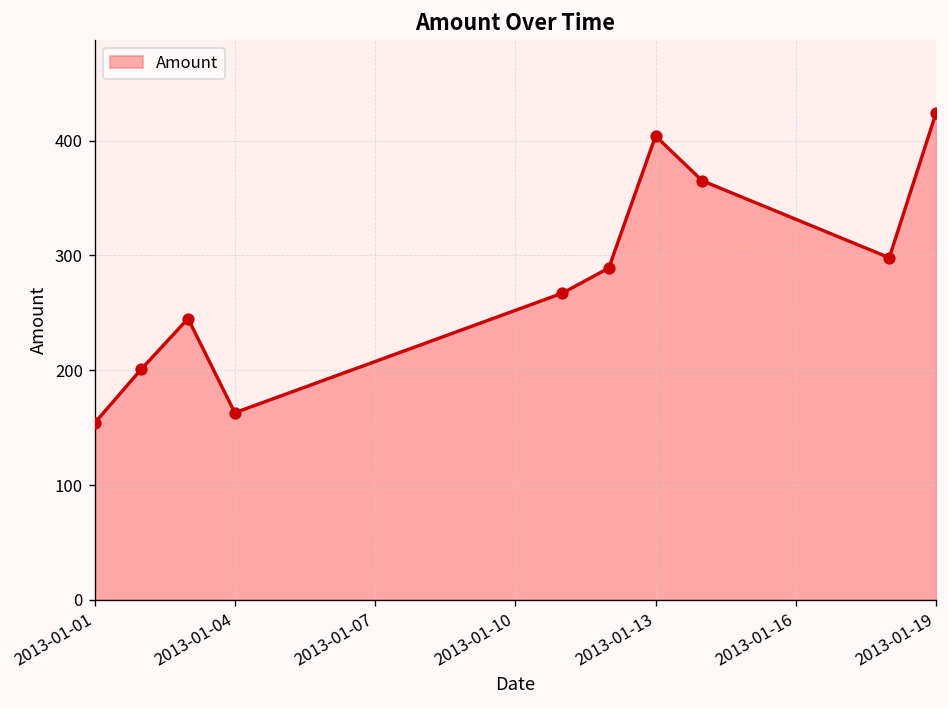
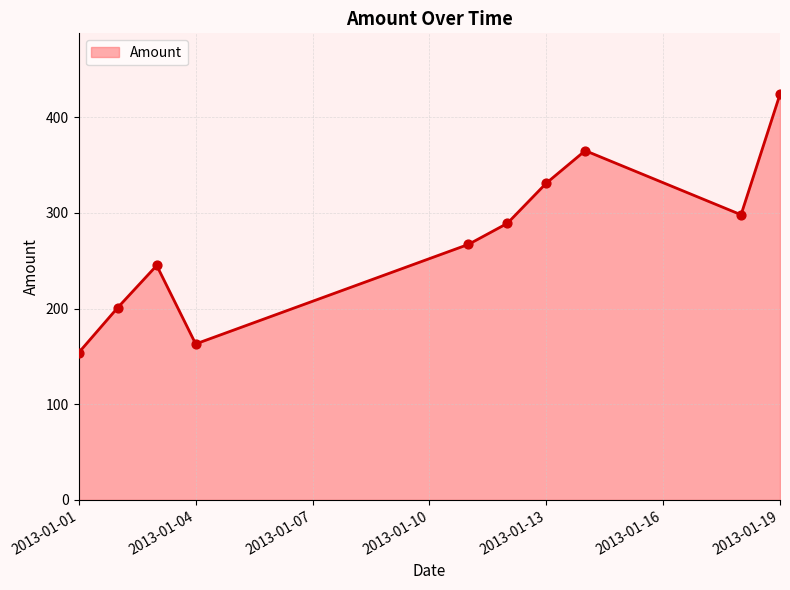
2013-01-13: 400 -> 330
